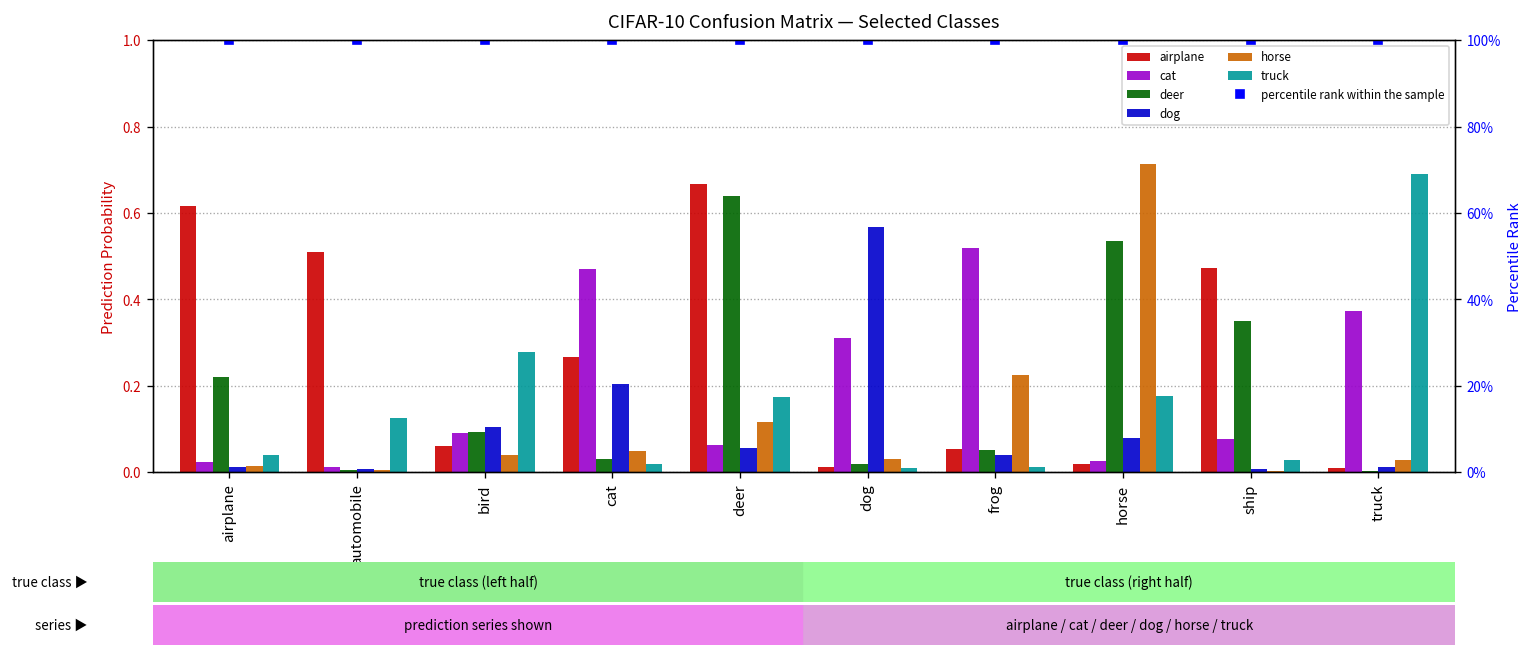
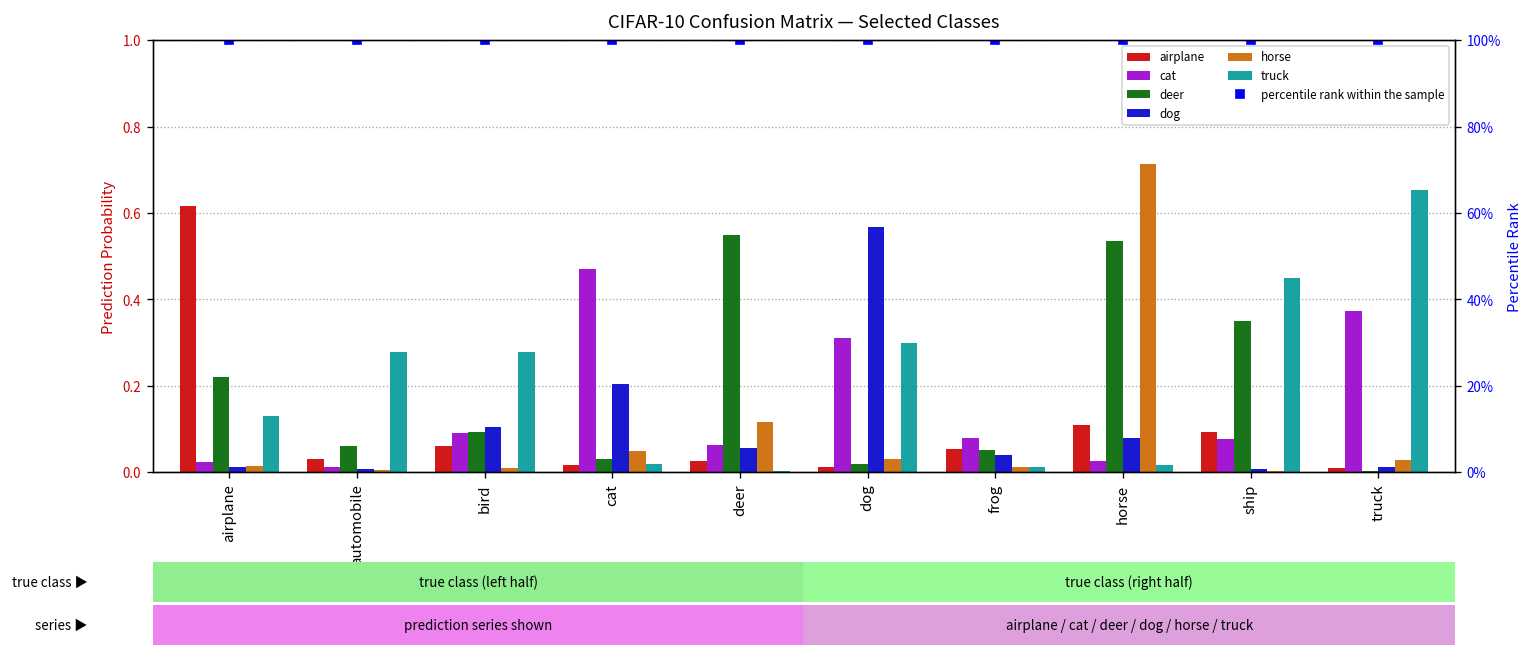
truck, airplane: 0.04 -> 0.13
airplane, automobile: 0.51 -> 0.03
deer, automobile: 0.01 -> 0.06
truck, automobile: 0.13 -> 0.28
horse, bird: 0.04 -> 0.01
airplane, cat: 0.27 -> 0.02
airplane, deer: 0.67 -> 0.03
deer, deer: 0.64 -> 0.55
truck, deer: 0.17 -> 0.00
truck, dog: 0.01 -> 0.30
cat, frog: 0.52 -> 0.08
horse, frog: 0.23 -> 0.01
airplane, horse: 0.02 -> 0.11
truck, horse: 0.18 -> 0.02
airplane, ship: 0.47 -> 0.09
truck, ship: 0.03 -> 0.45
truck, truck: 0.69 -> 0.65
